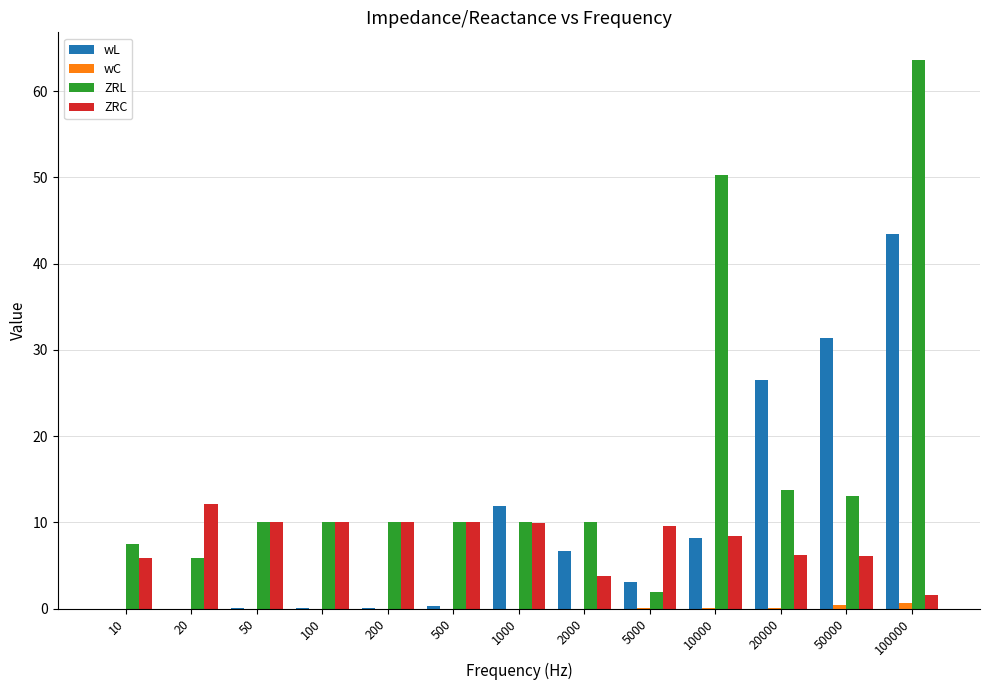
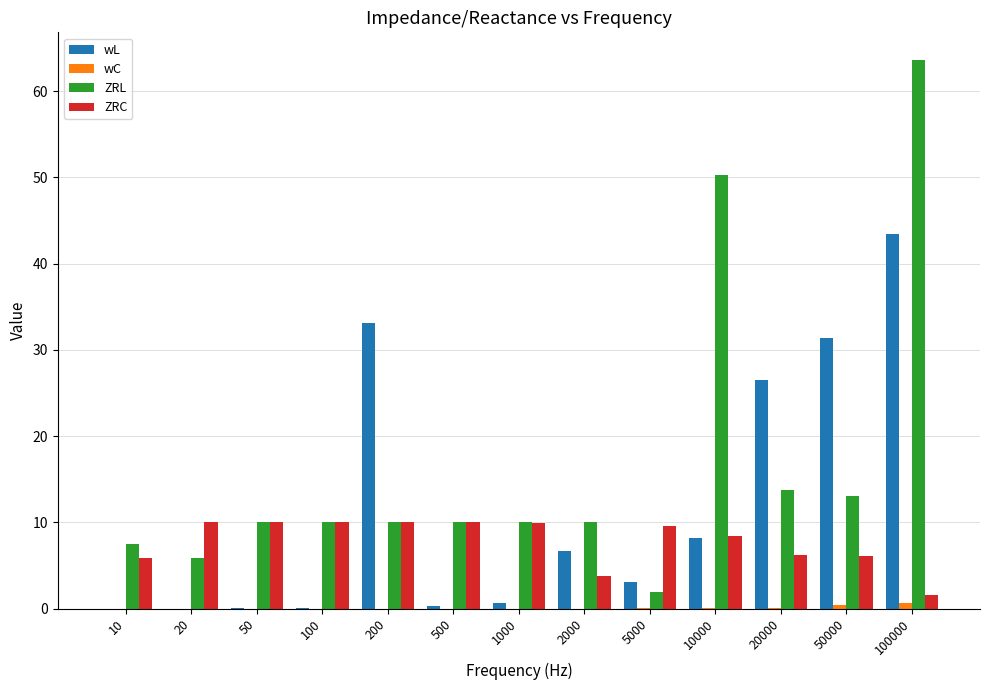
ZRC, 20: 12 -> 10
wL, 200: 0 -> 33
wL, 1000: 12 -> 1
